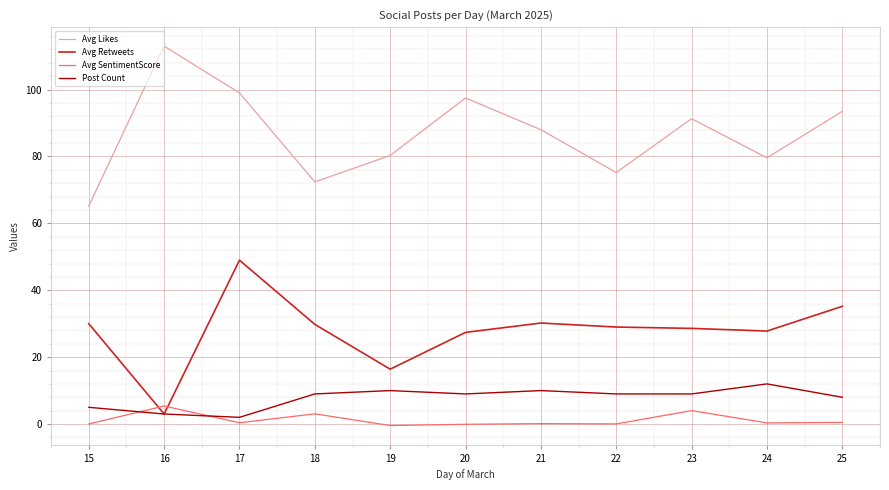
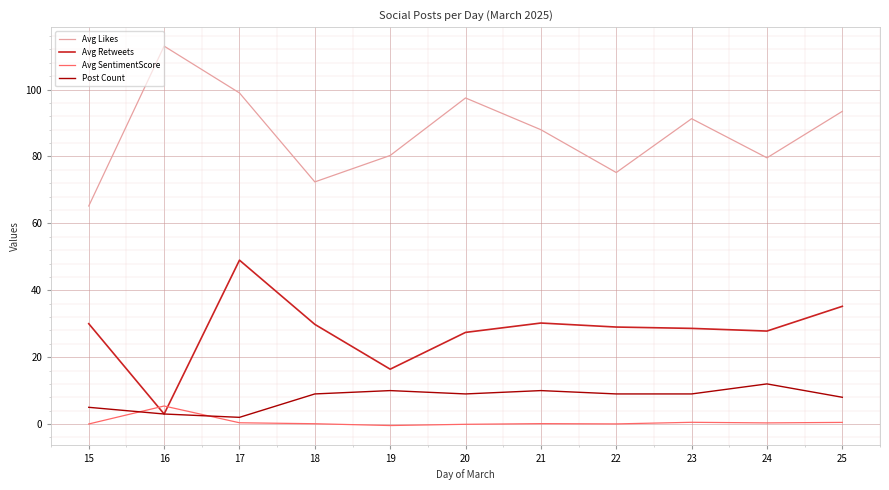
Avg SentimentScore, 18: 3 -> 0
Avg SentimentScore, 23: 4 -> 1
